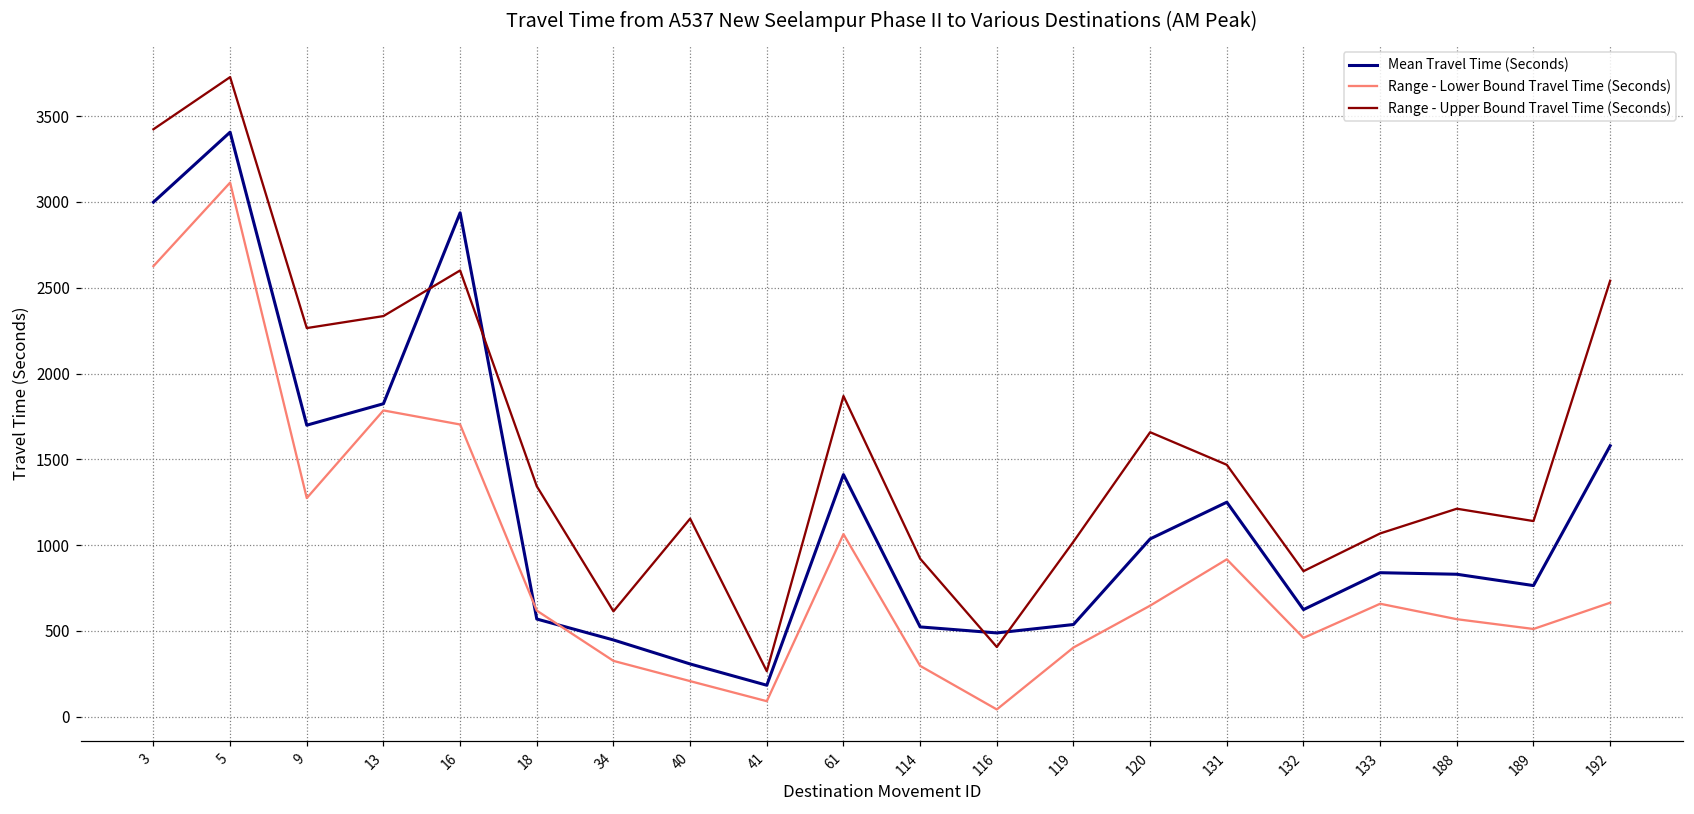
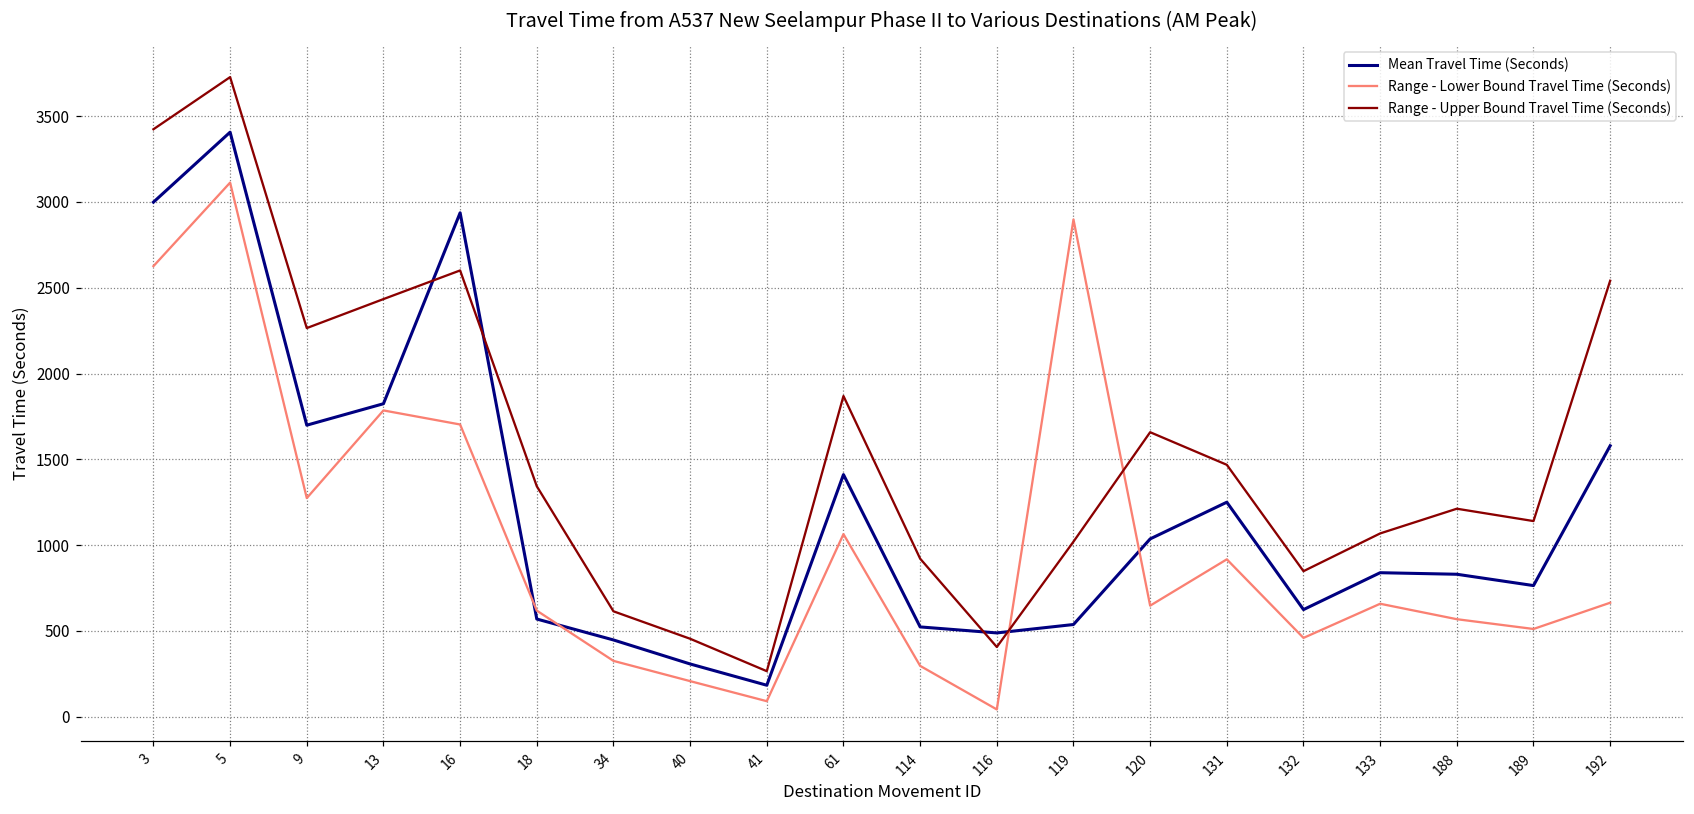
Range - Upper Bound Travel Time (Seconds), 13: 2340 -> 2430
Range - Upper Bound Travel Time (Seconds), 40: 1150 -> 450
Range - Lower Bound Travel Time (Seconds), 119: 400 -> 2900
